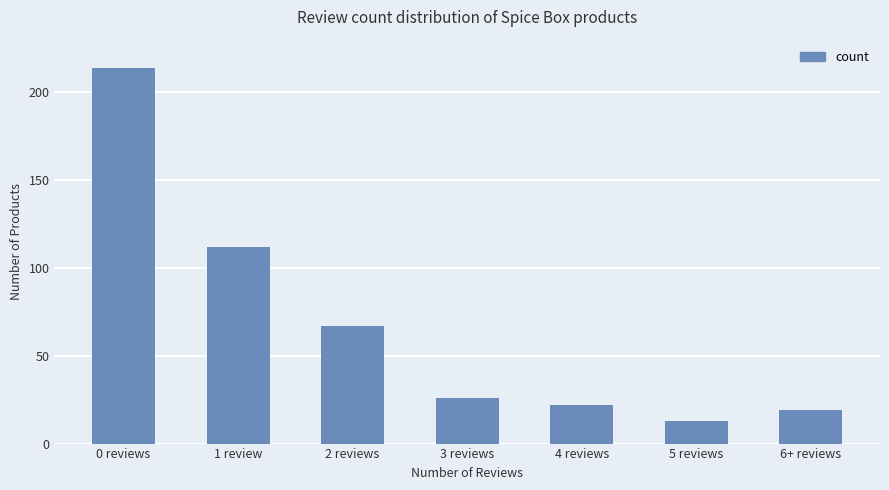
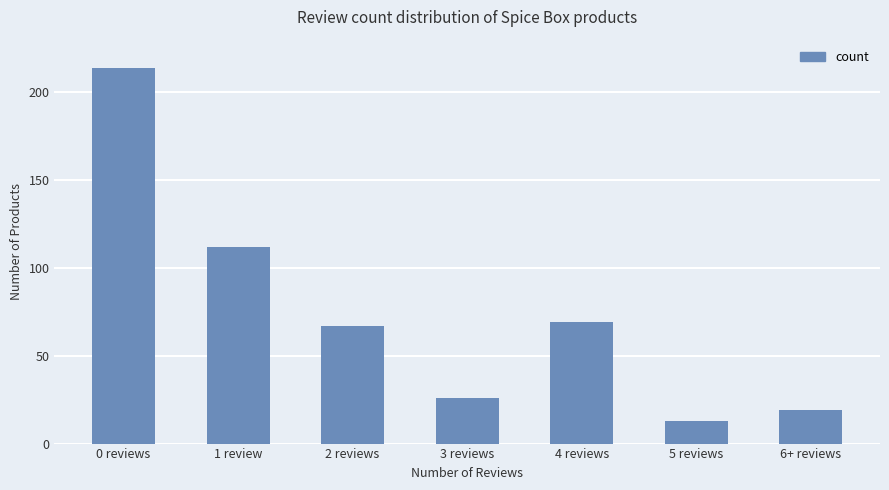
4 reviews: 22 -> 69
